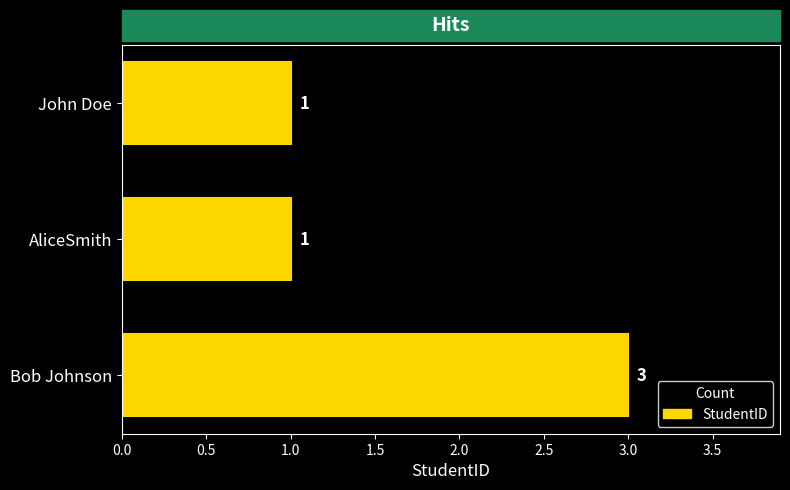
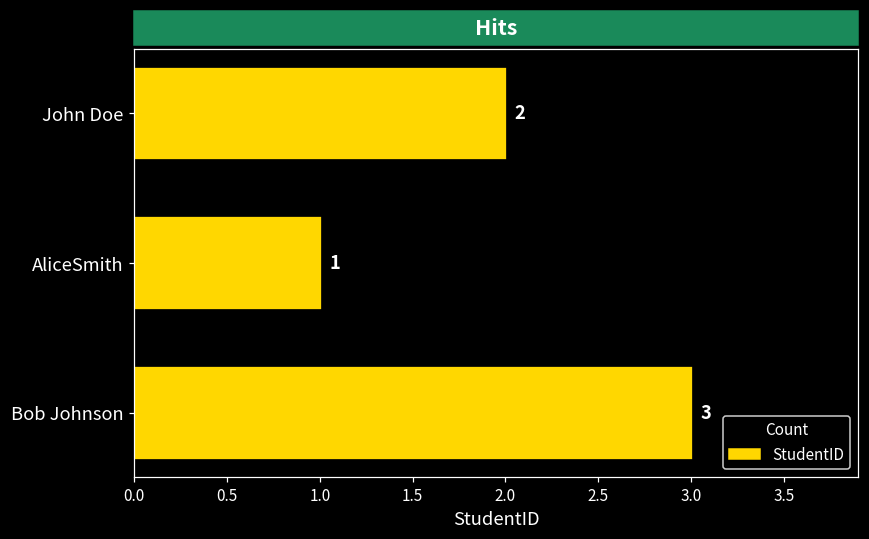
John Doe: 1 -> 2
